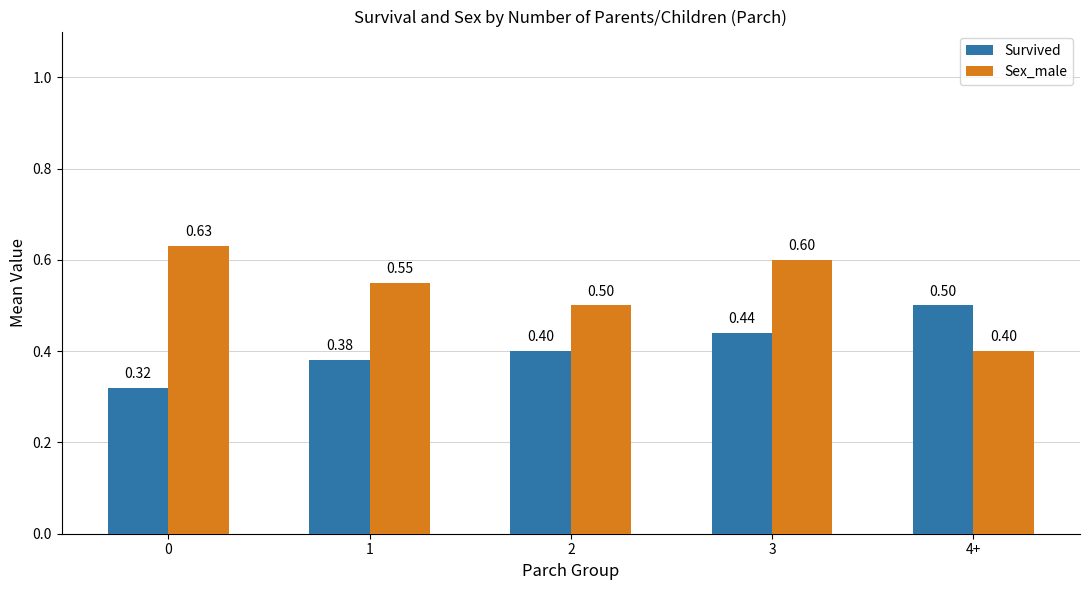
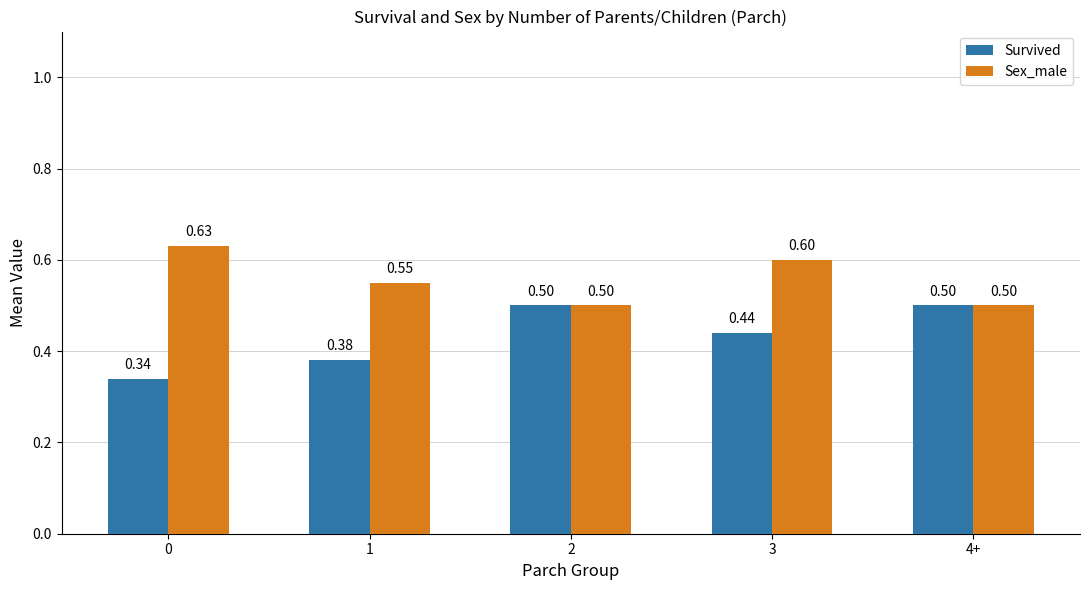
Survived, 0: 0.32 -> 0.34
Survived, 2: 0.40 -> 0.50
Sex_male, 4+: 0.40 -> 0.50
